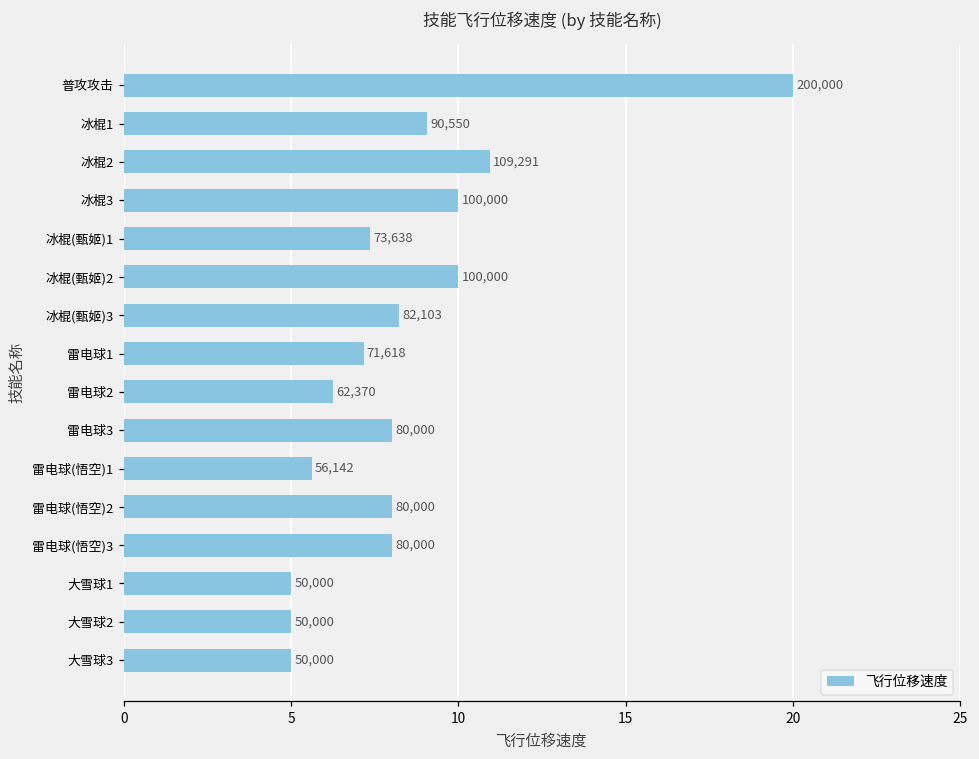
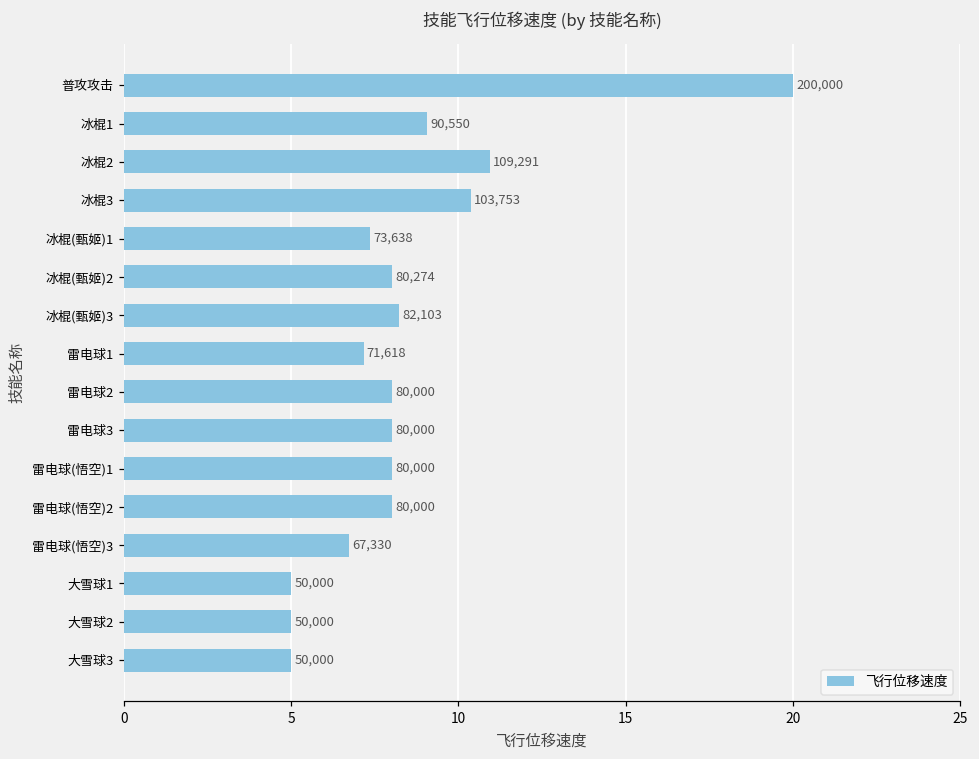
冰棍3: 100,000 -> 103,753
冰棍(甄姬)2: 100,000 -> 80,274
雷电球2: 62,370 -> 80,000
雷电球(悟空)1: 56,142 -> 80,000
雷电球(悟空)3: 80,000 -> 67,330
